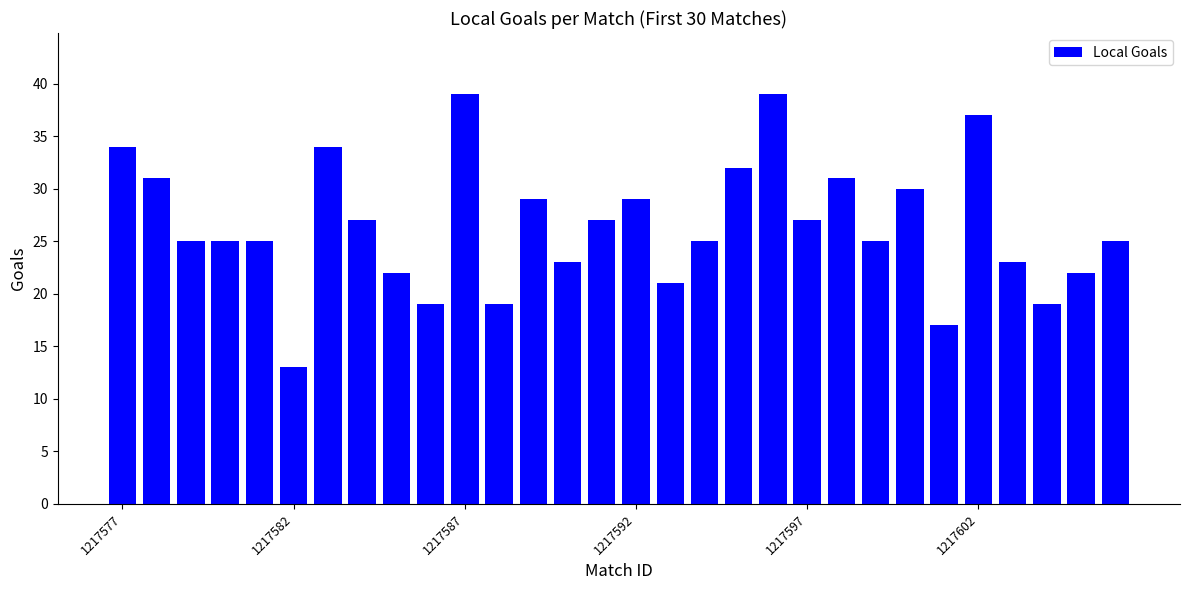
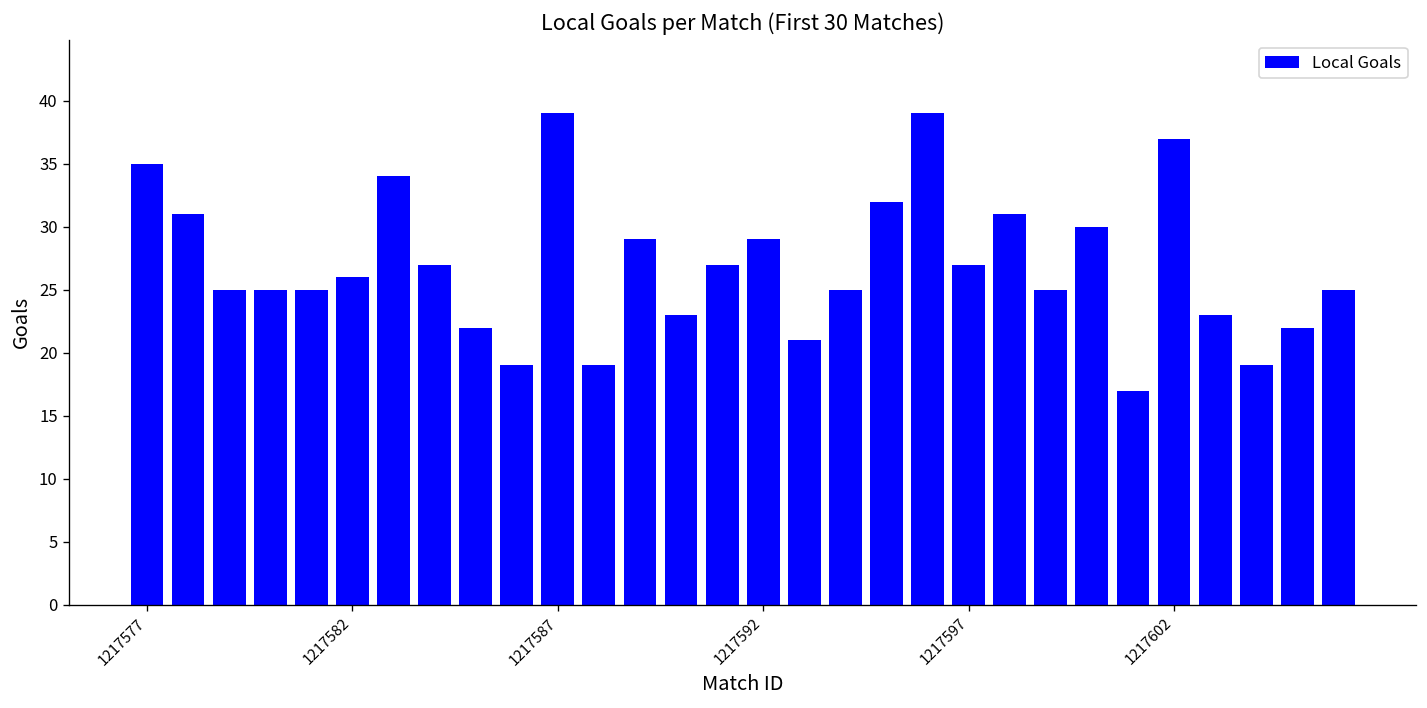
1217577: 34 -> 35
1217582: 13 -> 26
